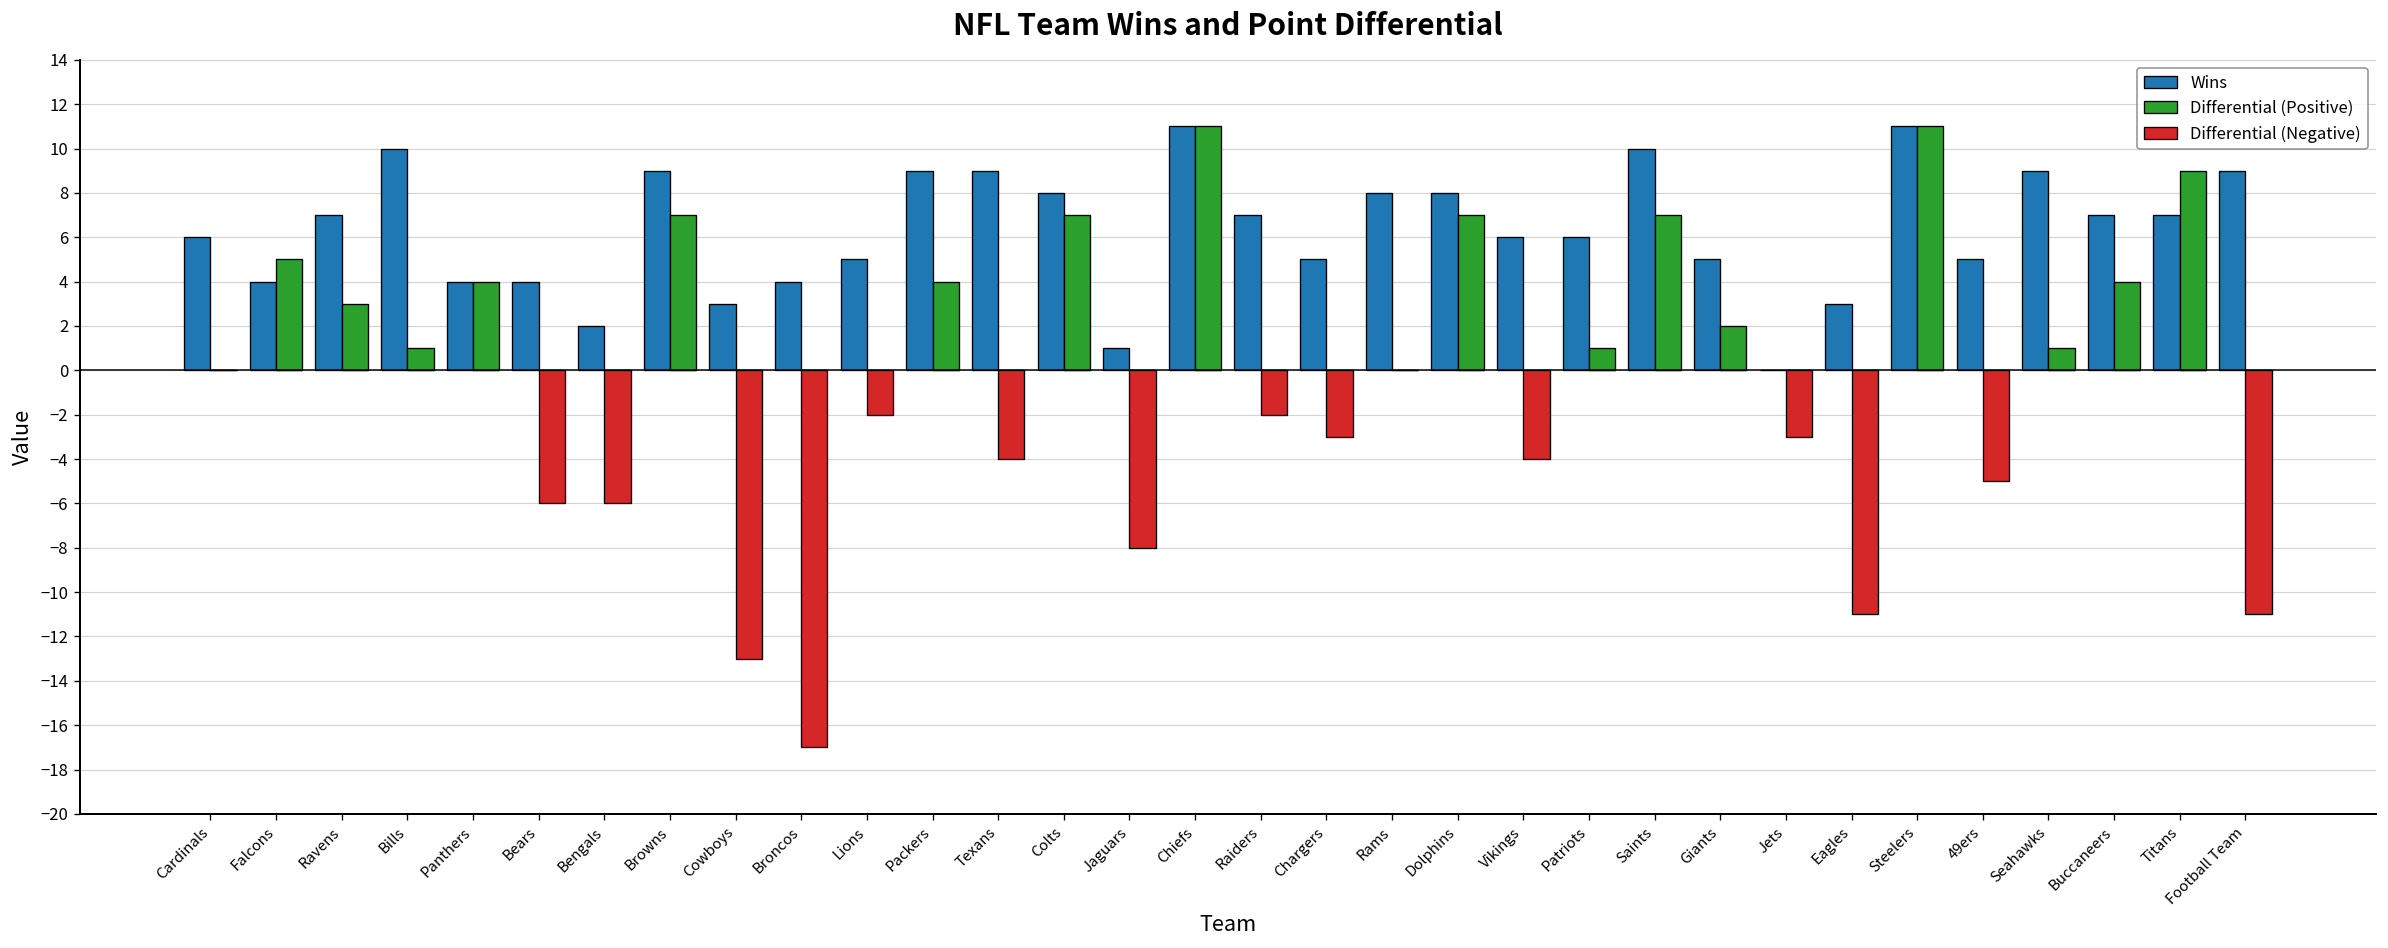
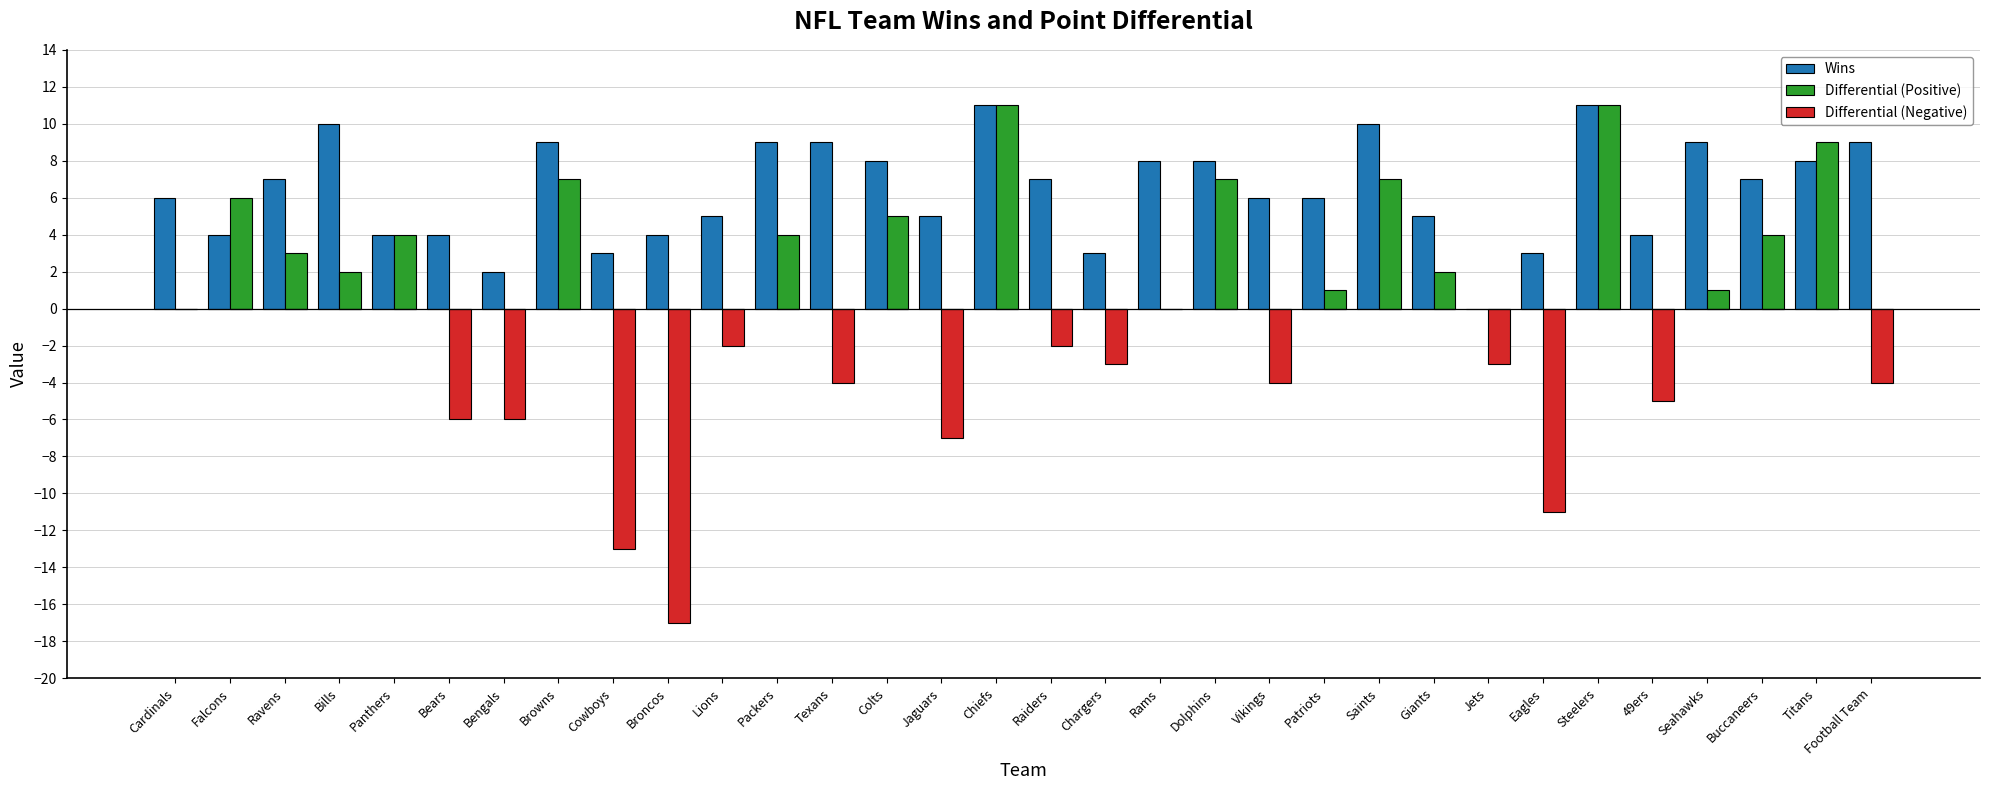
Differential (Positive), Falcons: 5 -> 6
Differential (Positive), Bills: 1 -> 2
Differential (Positive), Colts: 7 -> 5
Wins, Jaguars: 1 -> 5
Differential (Negative), Jaguars: -8 -> -7
Wins, Chargers: 5 -> 3
Wins, 49ers: 5 -> 4
Wins, Titans: 7 -> 8
Differential (Negative), Football Team: -11 -> -4
